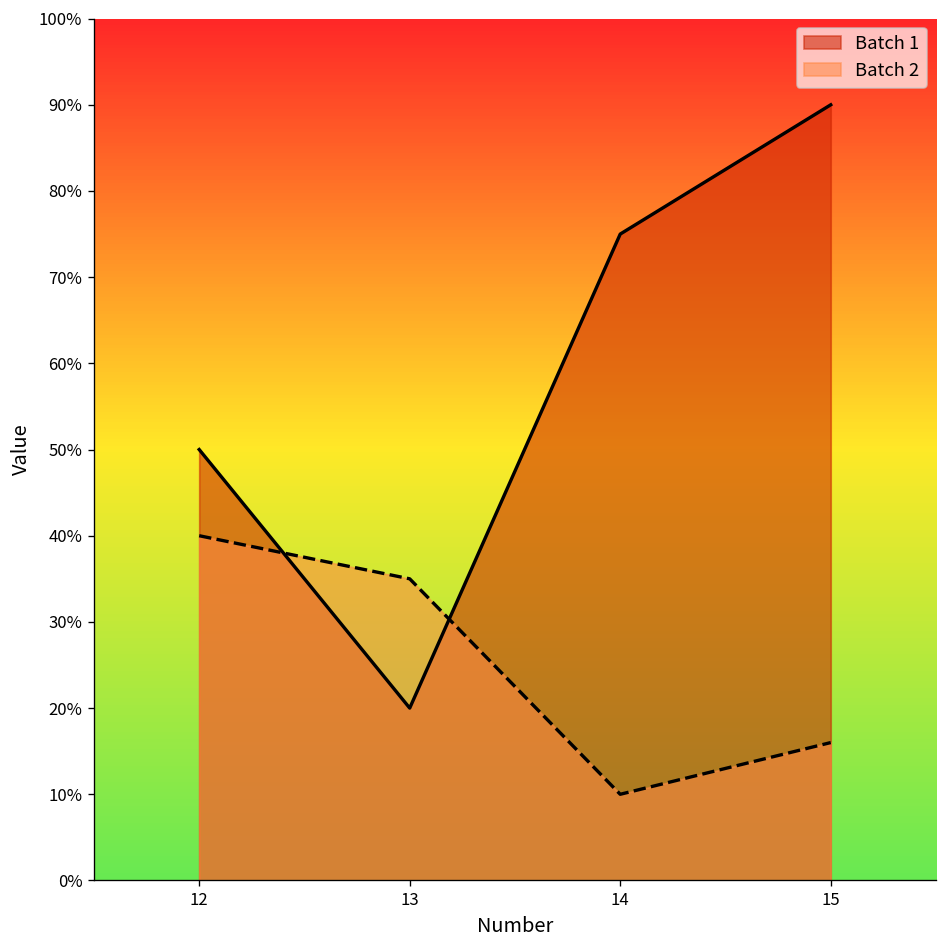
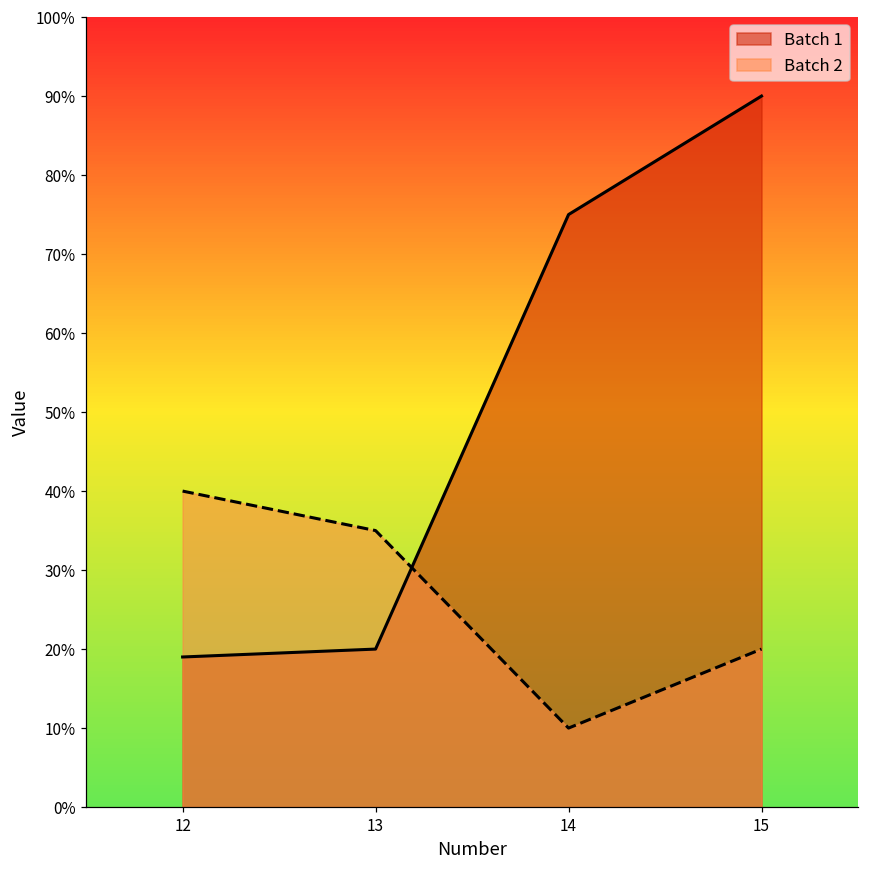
Batch 1, 12: 50% -> 19%
Batch 2, 15: 16% -> 20%
